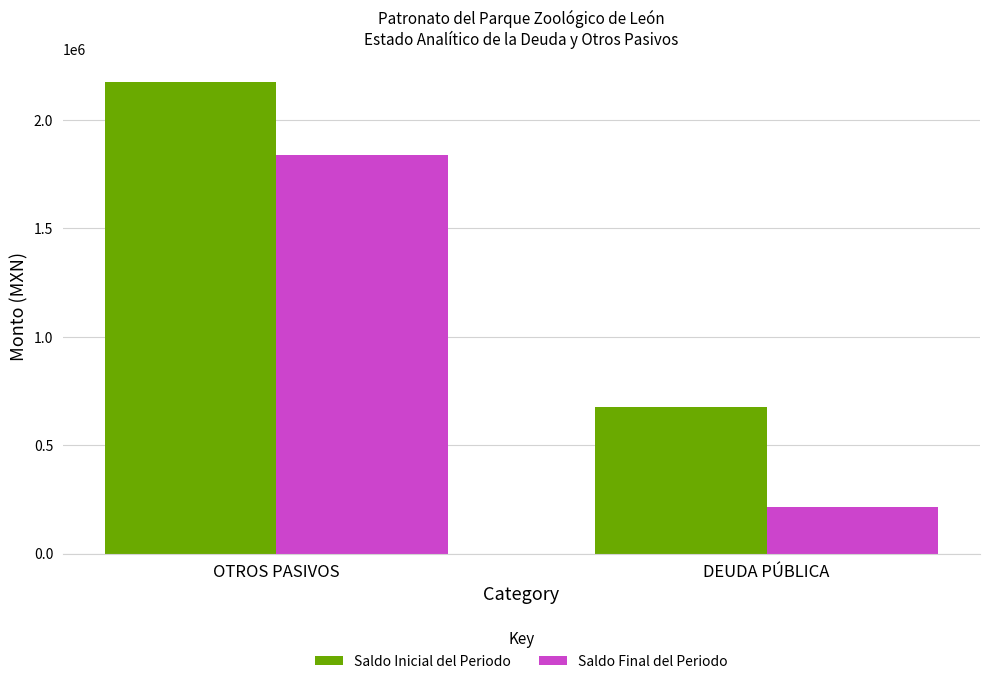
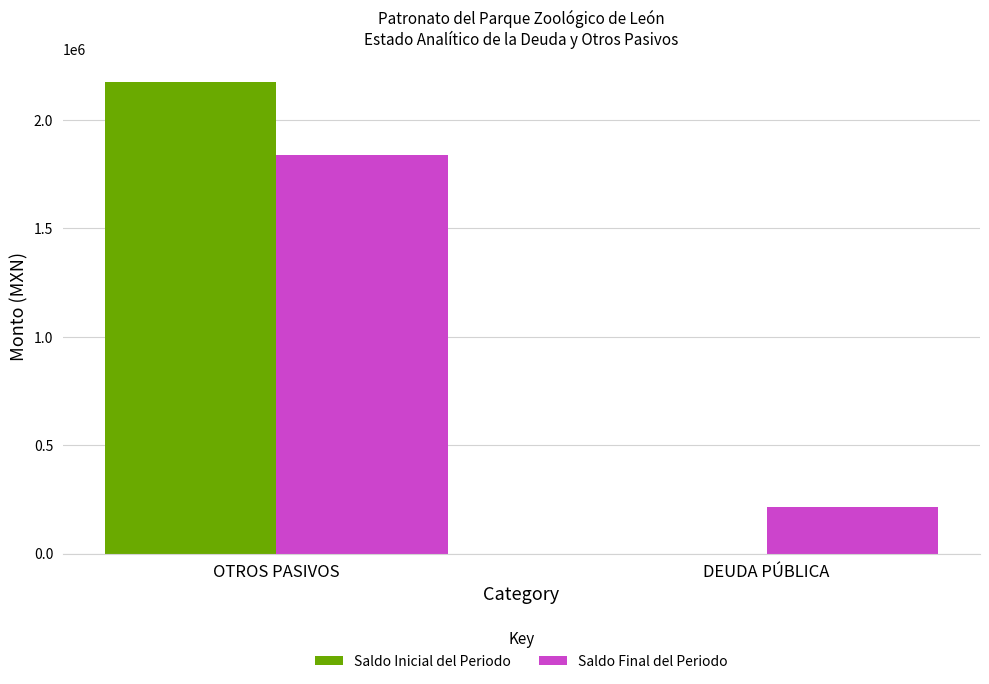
Saldo Inicial del Periodo, DEUDA PÚBLICA: 670000 -> 0
